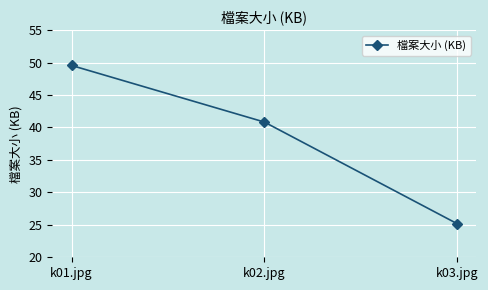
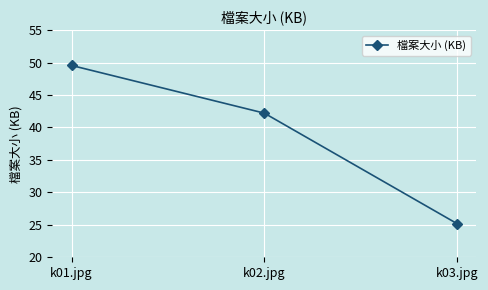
k02.jpg: 41 -> 42
